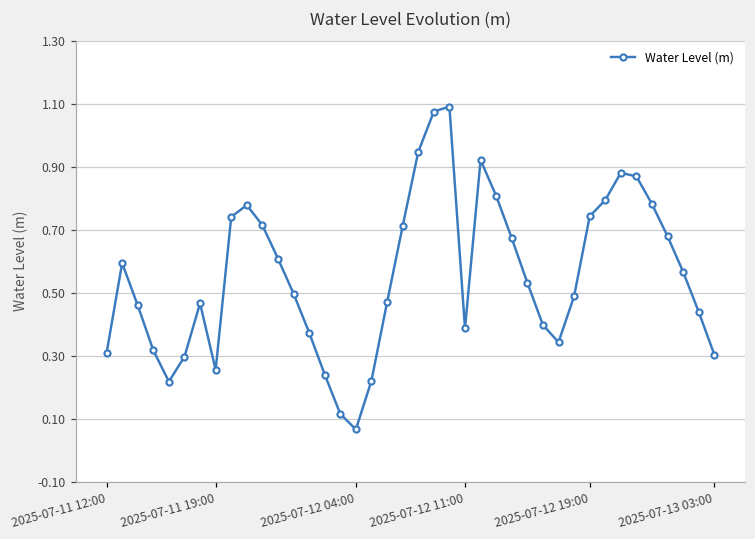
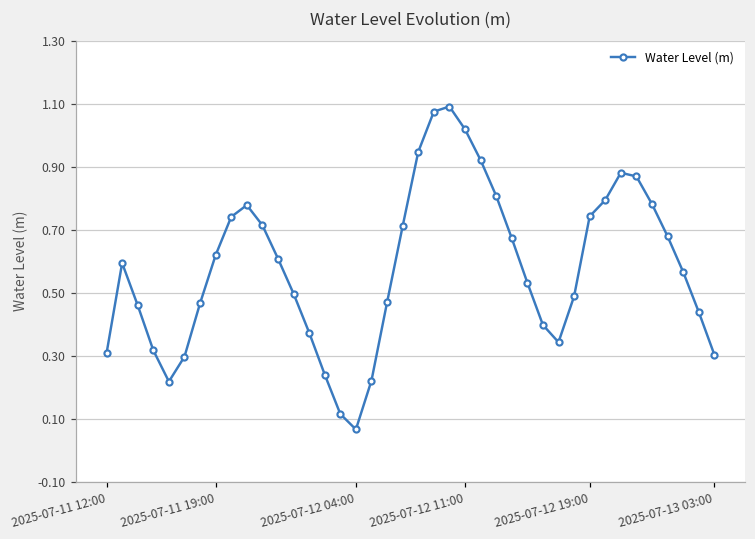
2025-07-11 19:00: 0.26 -> 0.62
2025-07-12 11:00: 0.39 -> 1.02
